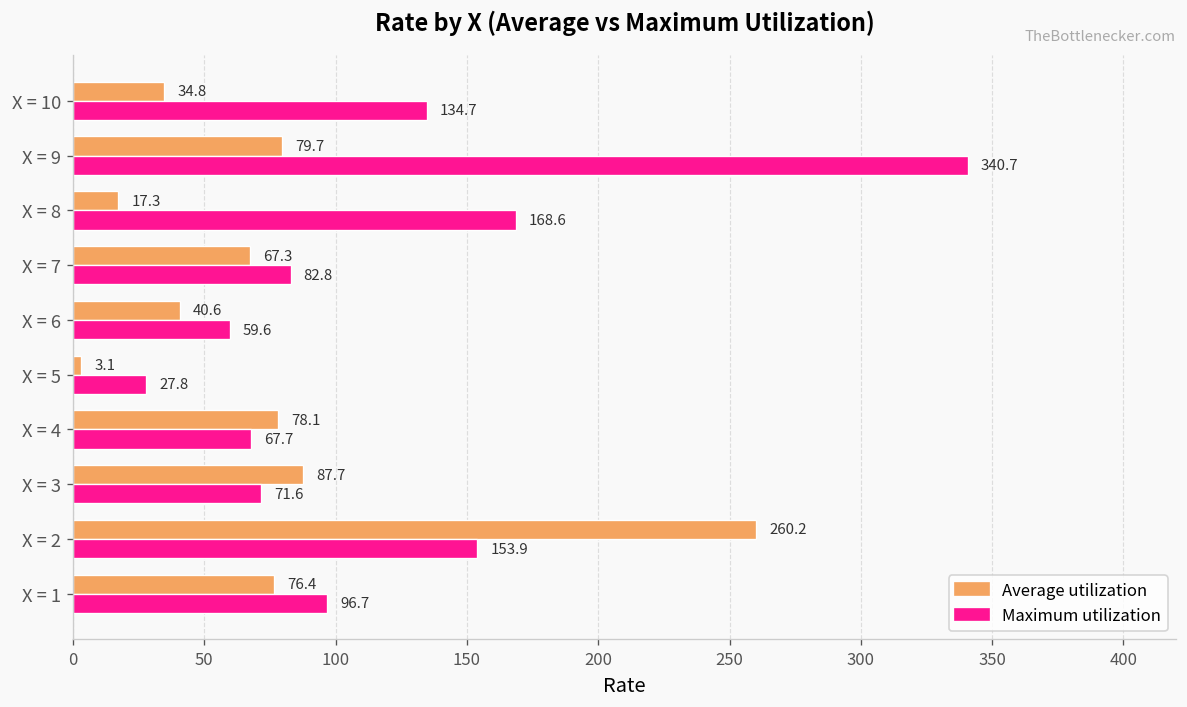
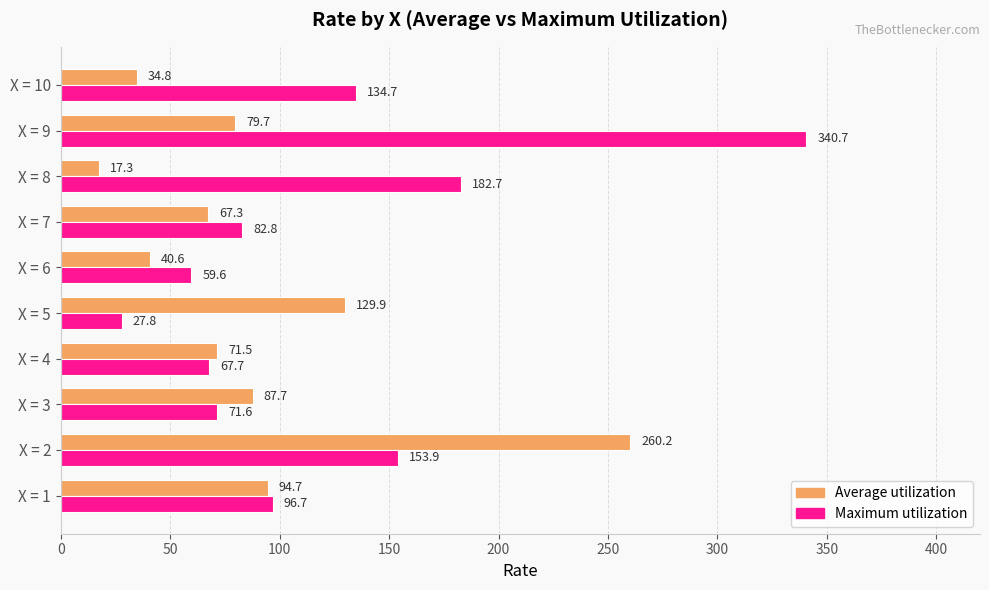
Maximum utilization, X = 8: 168.6 -> 182.7
Average utilization, X = 5: 3.1 -> 129.9
Average utilization, X = 4: 78.1 -> 71.5
Average utilization, X = 1: 76.4 -> 94.7
